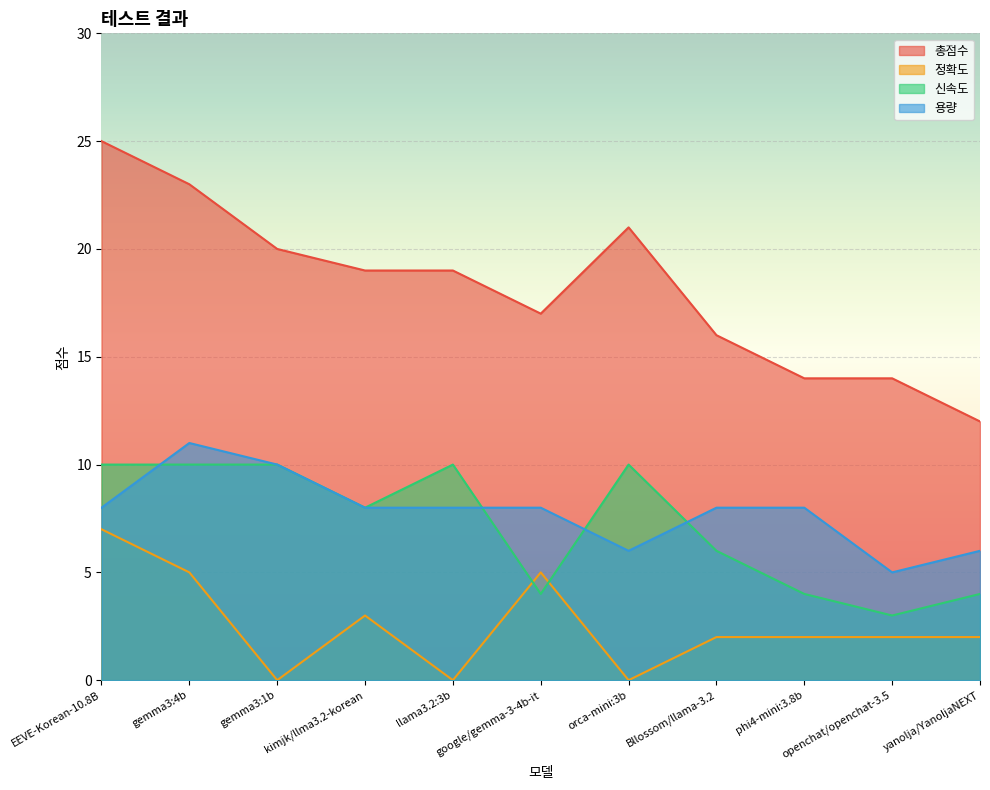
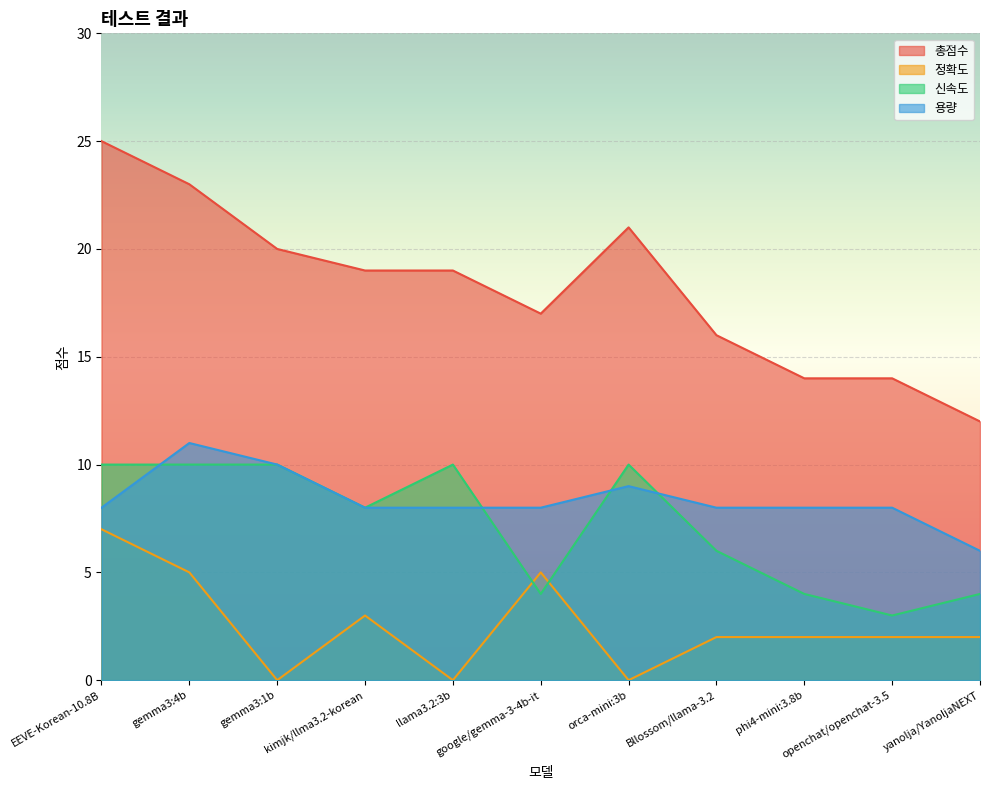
용량, orca-mini:3b: 6 -> 9
용량, openchat/openchat-3.5: 5 -> 8
